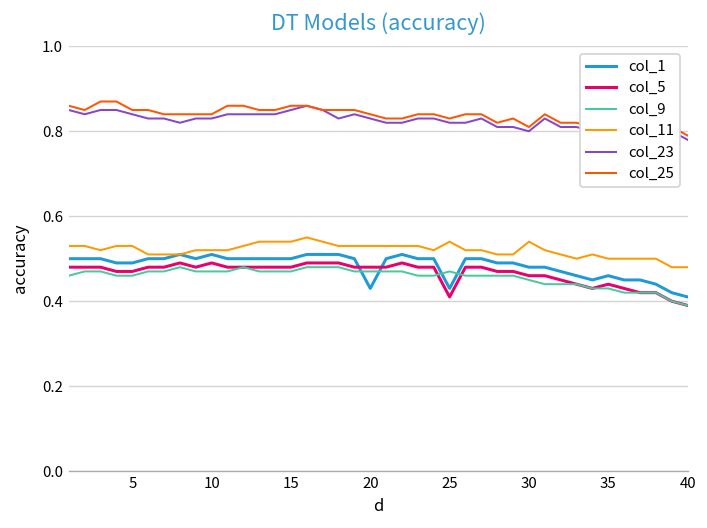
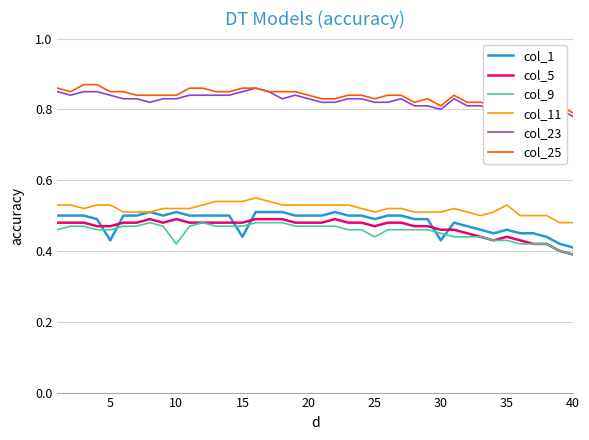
col_1, 5: 0.49 -> 0.43
col_9, 10: 0.47 -> 0.42
col_1, 15: 0.50 -> 0.44
col_1, 20: 0.43 -> 0.50
col_1, 25: 0.43 -> 0.49
col_5, 25: 0.41 -> 0.47
col_9, 25: 0.47 -> 0.44
col_11, 25: 0.54 -> 0.51
col_1, 30: 0.48 -> 0.43
col_11, 30: 0.54 -> 0.51
col_11, 35: 0.50 -> 0.53
